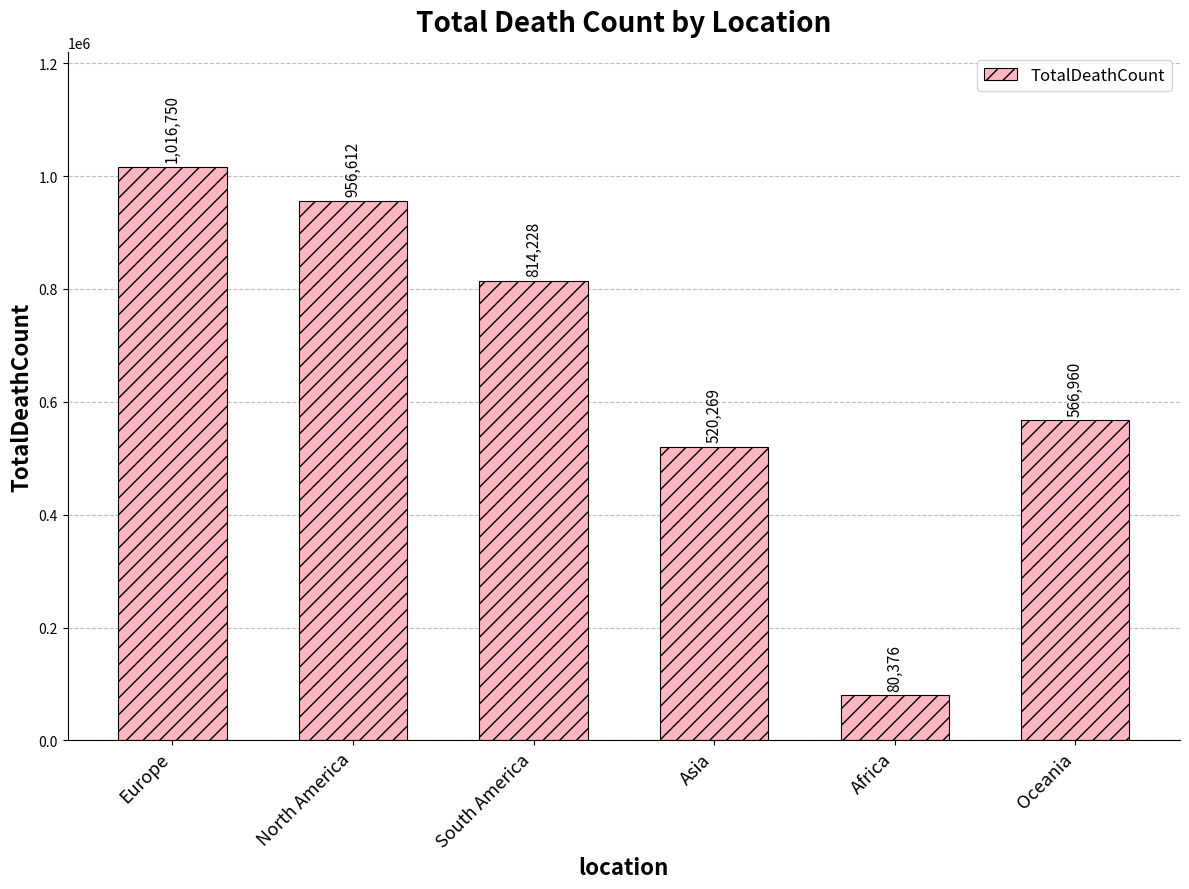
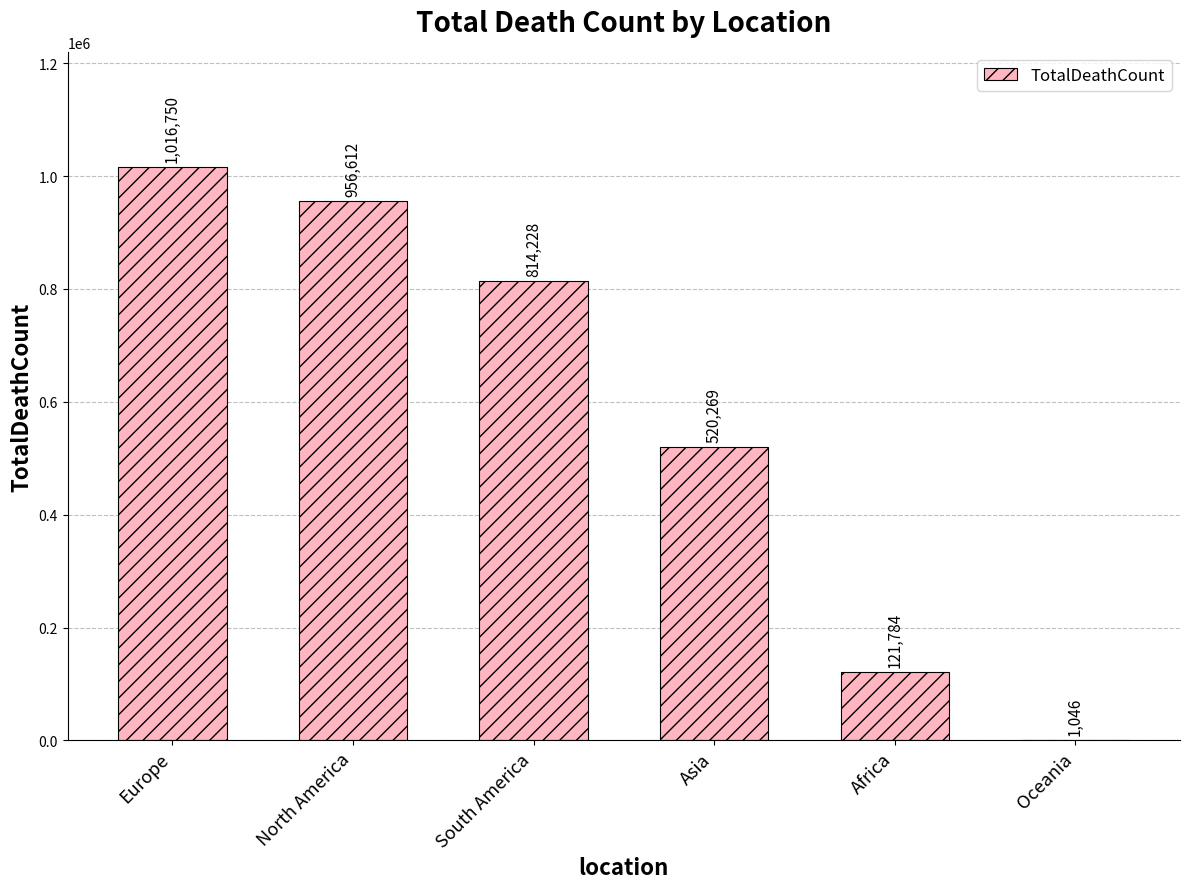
Africa: 80,376 -> 121,784
Oceania: 566,960 -> 1,046
